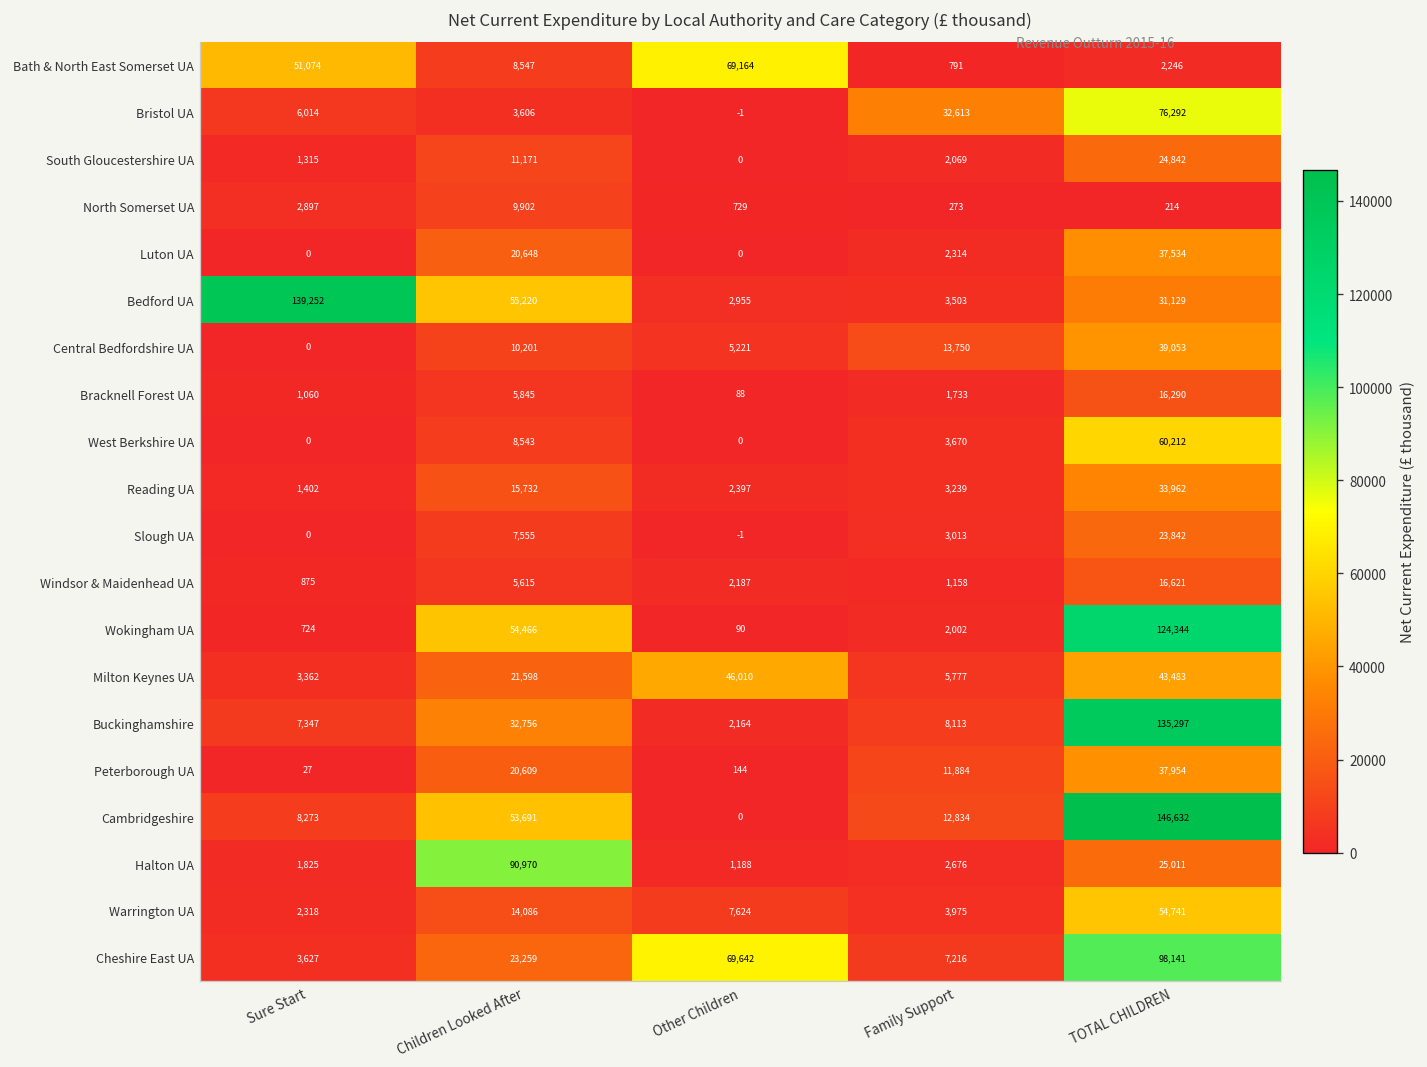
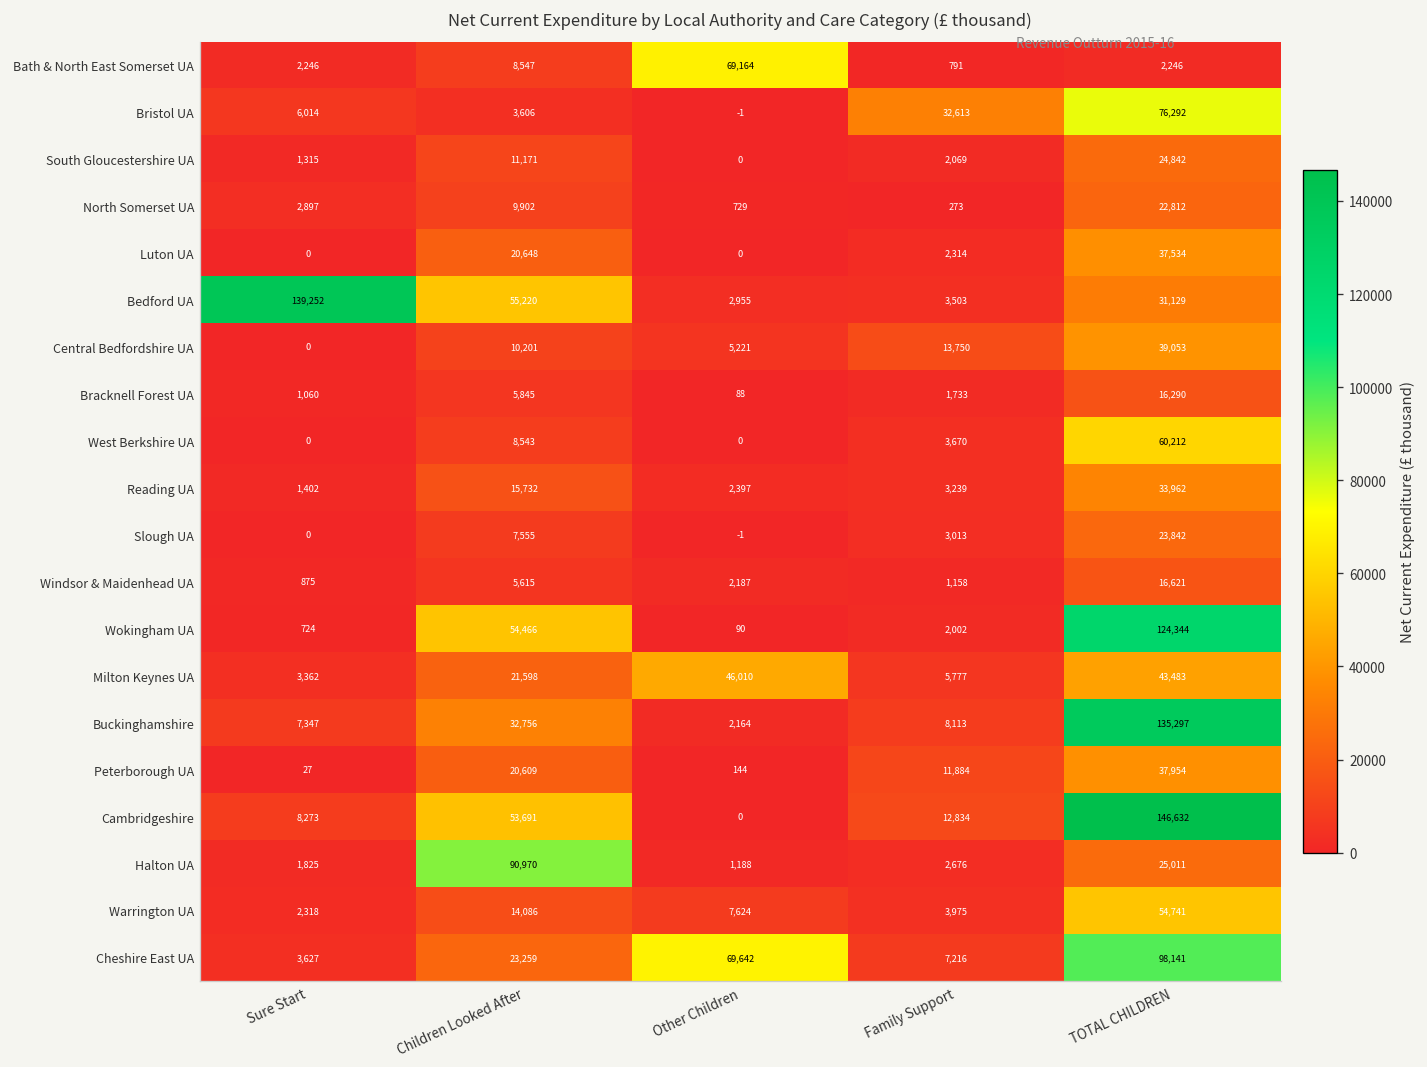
Bath & North East Somerset UA, Sure Start: 51,074 -> 2,246
North Somerset UA, TOTAL CHILDREN: 214 -> 22,812
